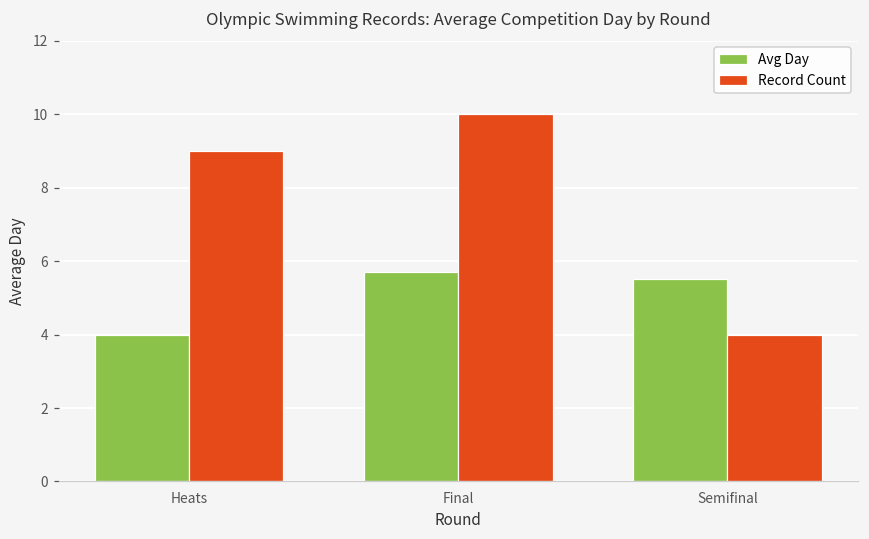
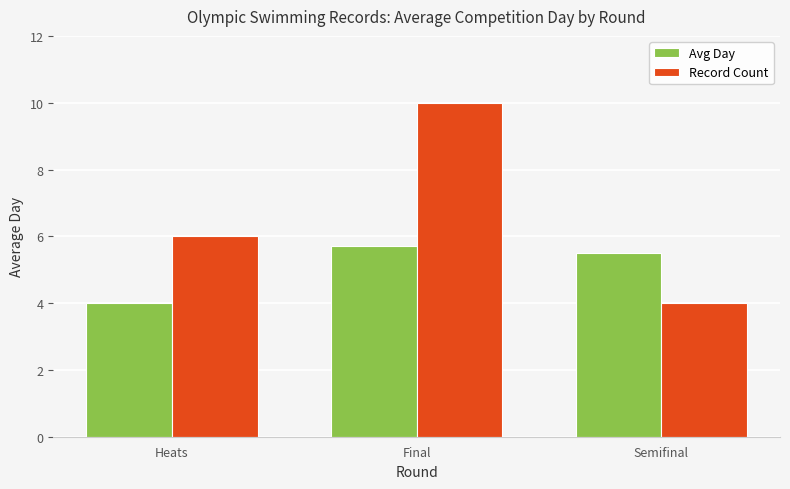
Record Count, Heats: 9 -> 6
